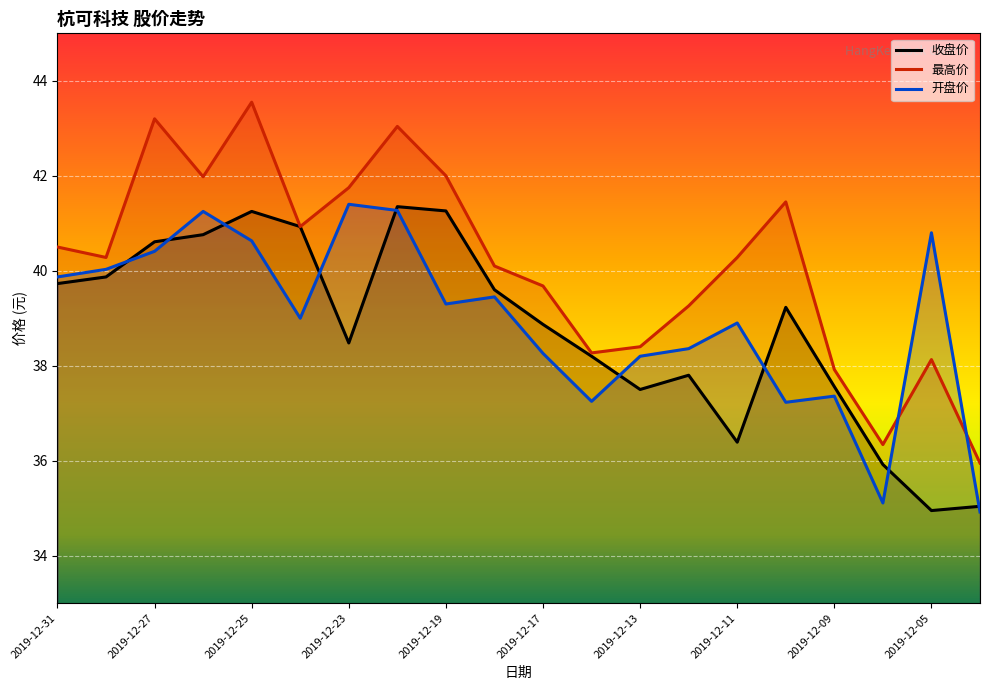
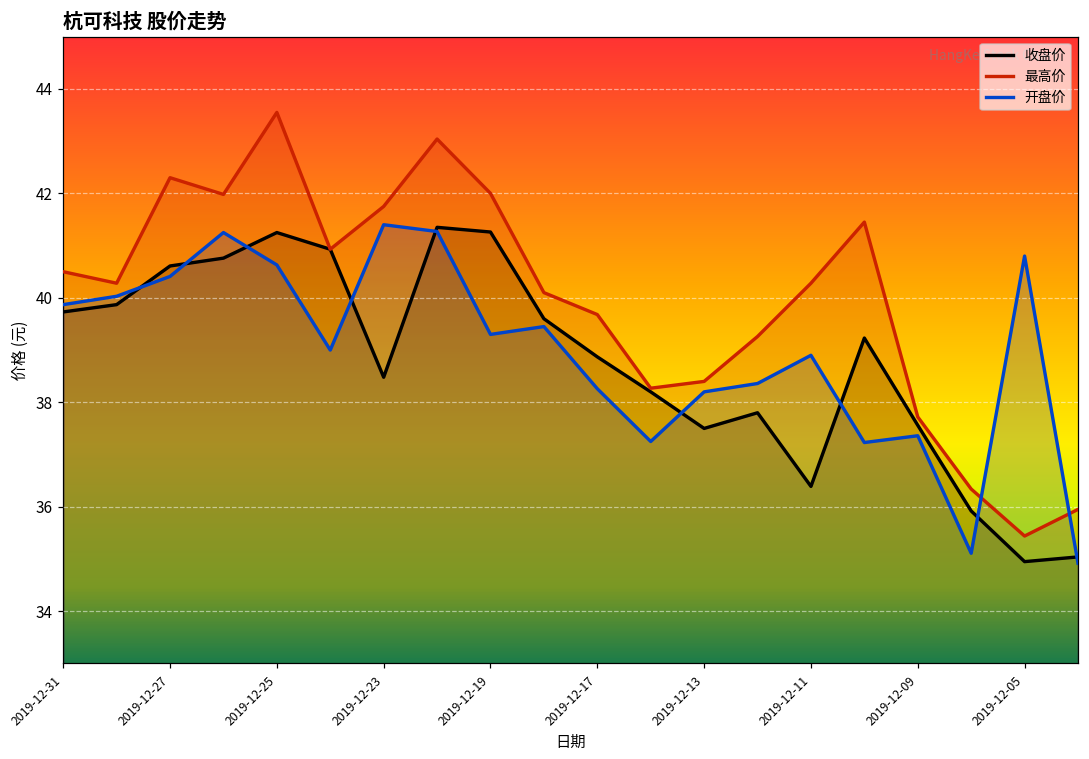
最高价, 2019-12-27: 43.2 -> 42.3
最高价, 2019-12-09: 37.9 -> 37.7
最高价, 2019-12-05: 38.1 -> 35.4
